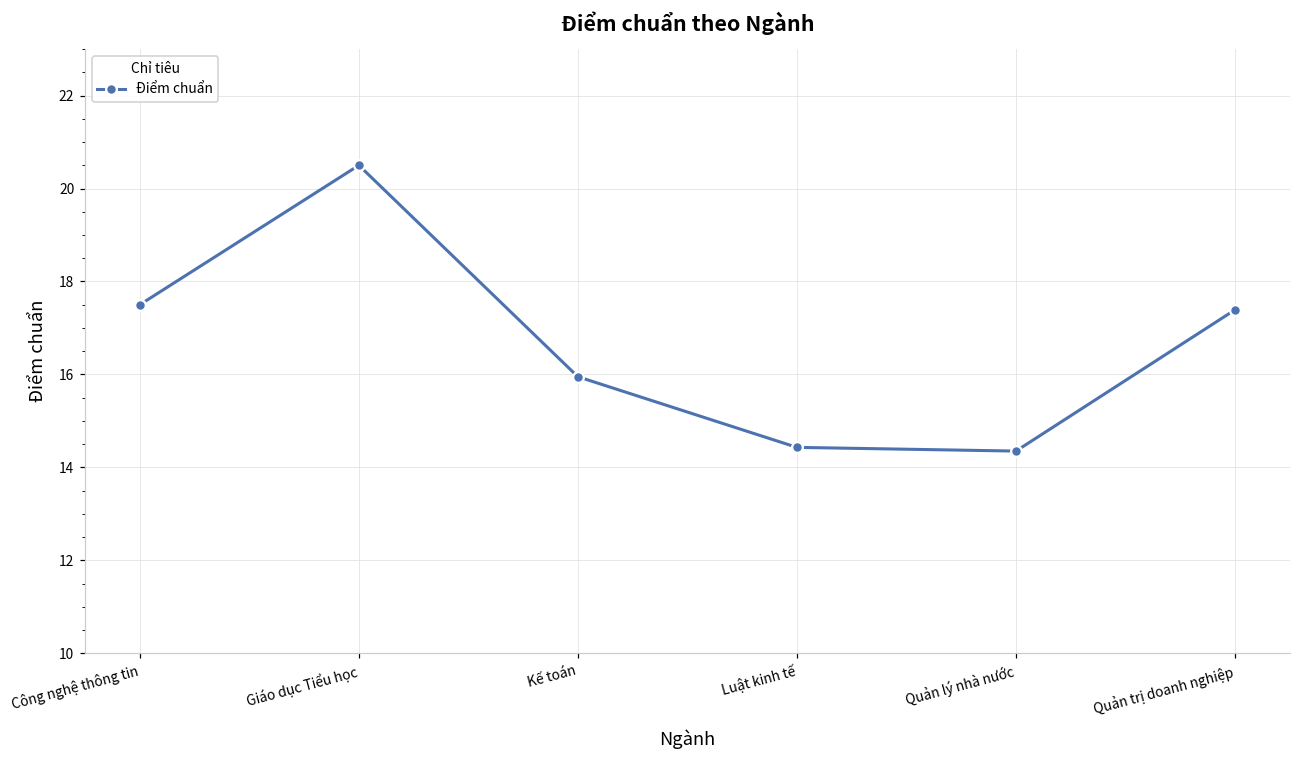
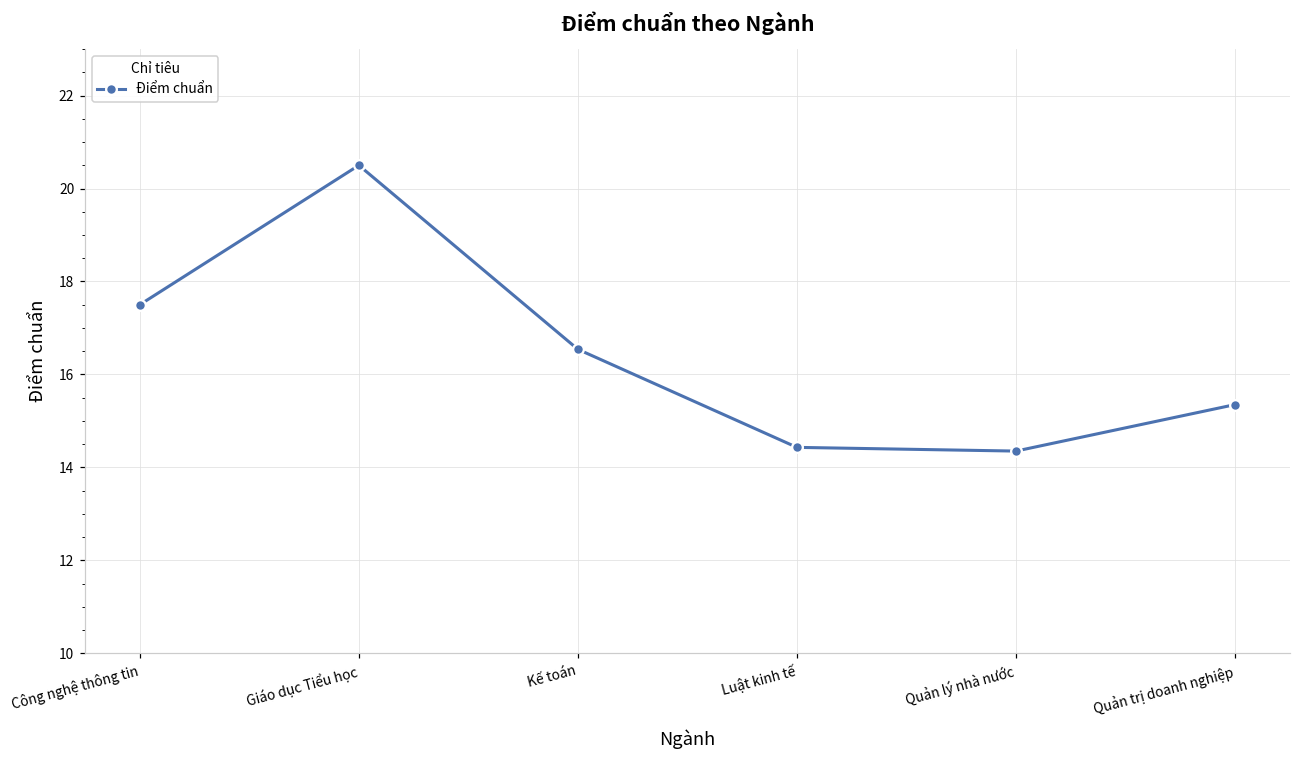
Kế toán: 16.0 -> 16.5
Quản trị doanh nghiệp: 17.4 -> 15.4
